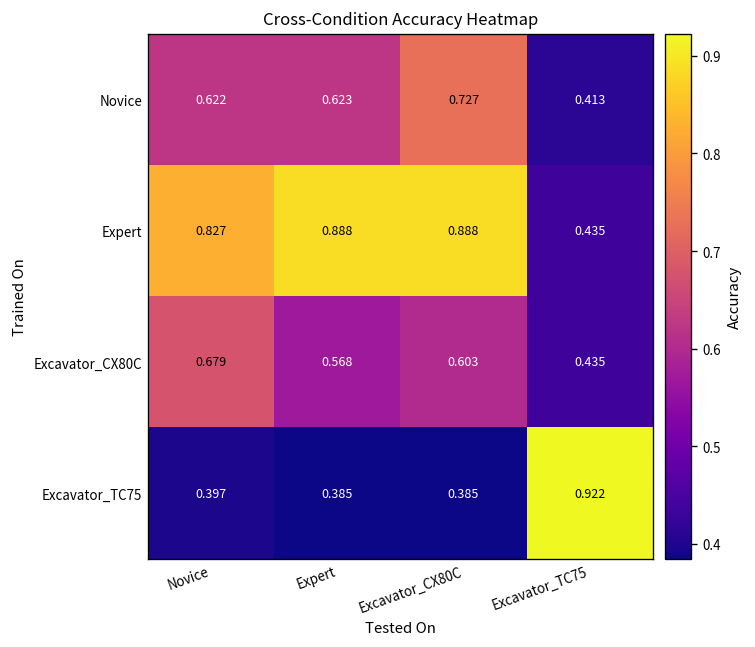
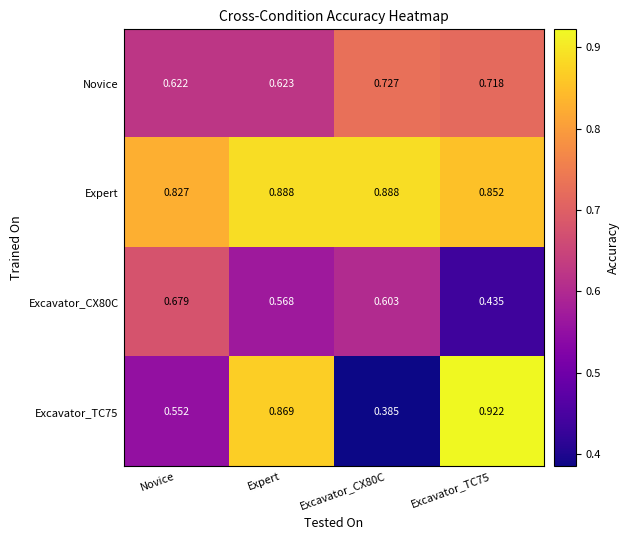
Novice, Excavator_TC75: 0.413 -> 0.718
Expert, Excavator_TC75: 0.435 -> 0.852
Excavator_TC75, Novice: 0.397 -> 0.552
Excavator_TC75, Expert: 0.385 -> 0.869
